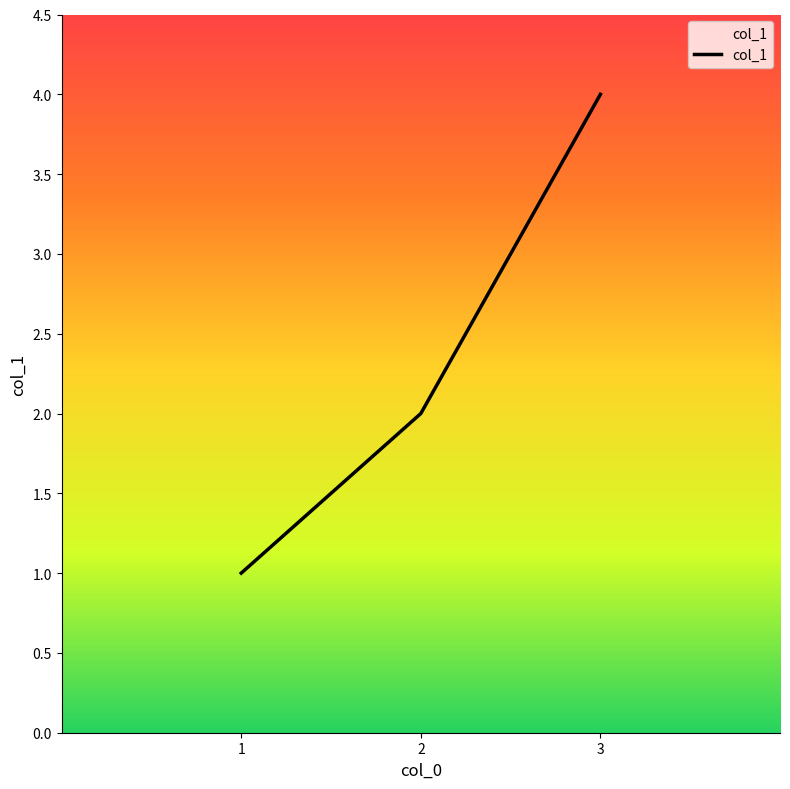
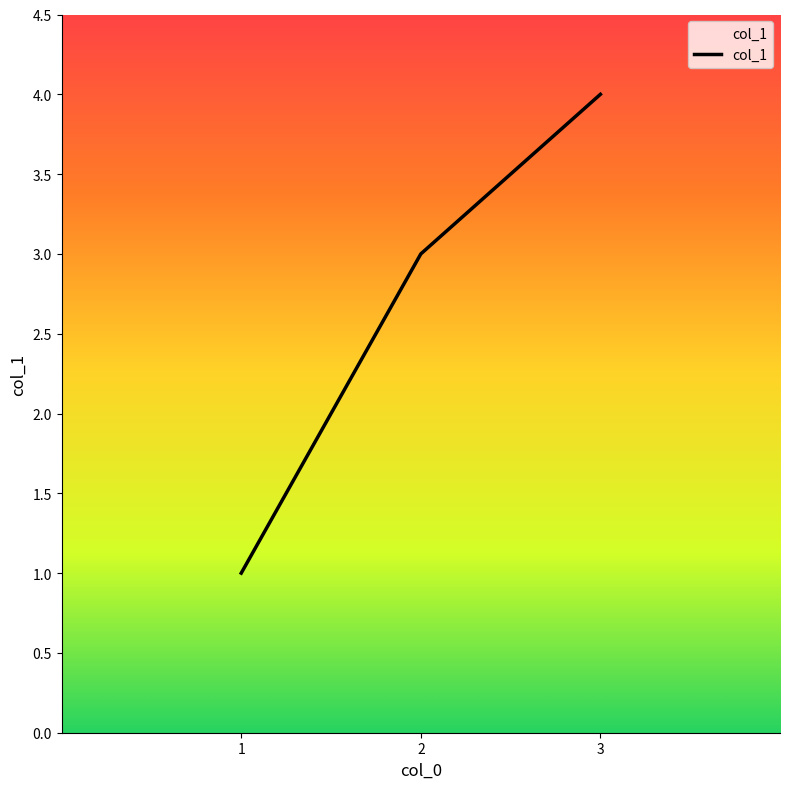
2: 2 -> 3
